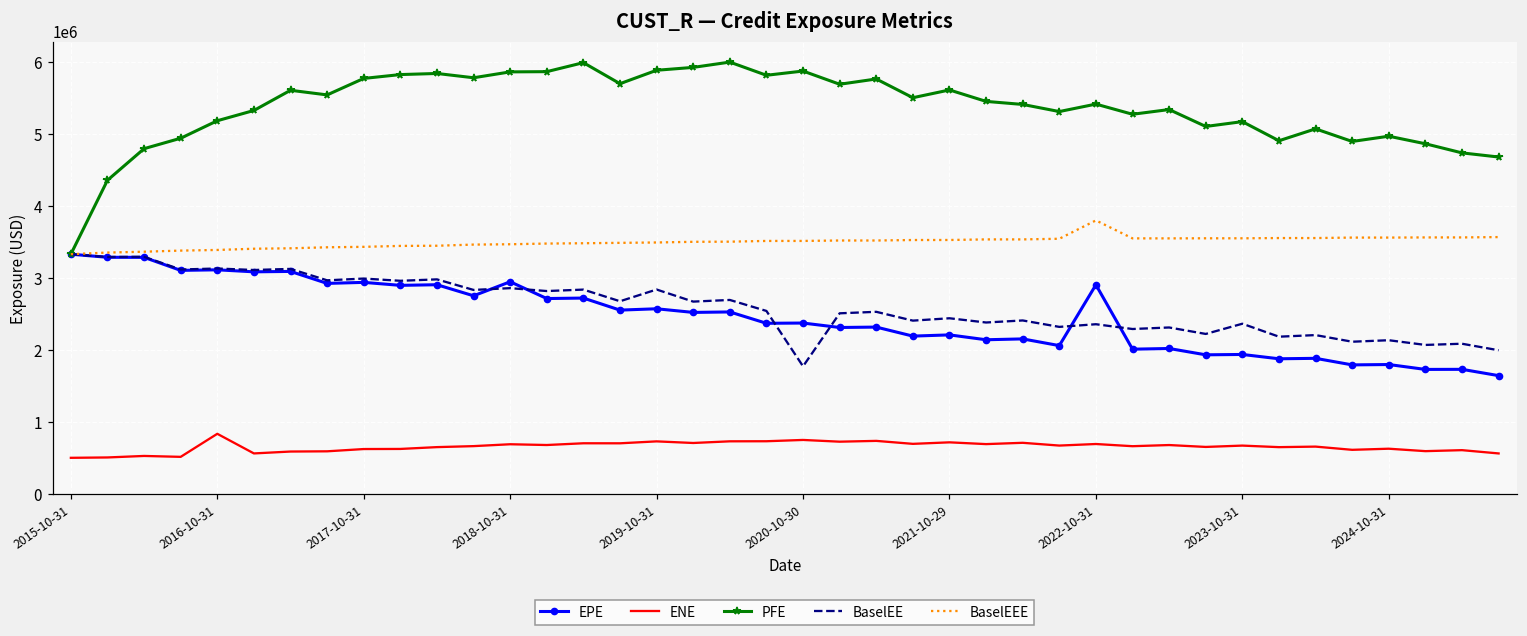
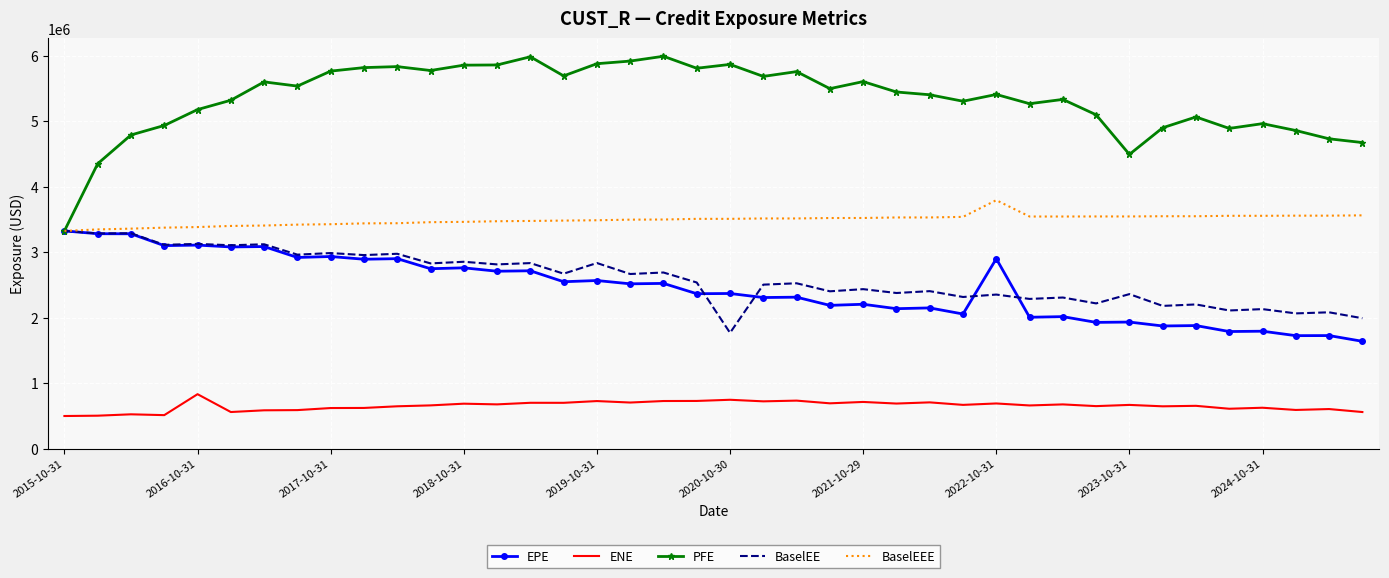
EPE, 2018-10-31: 2900000 -> 2800000
PFE, 2023-10-31: 5200000 -> 4500000
